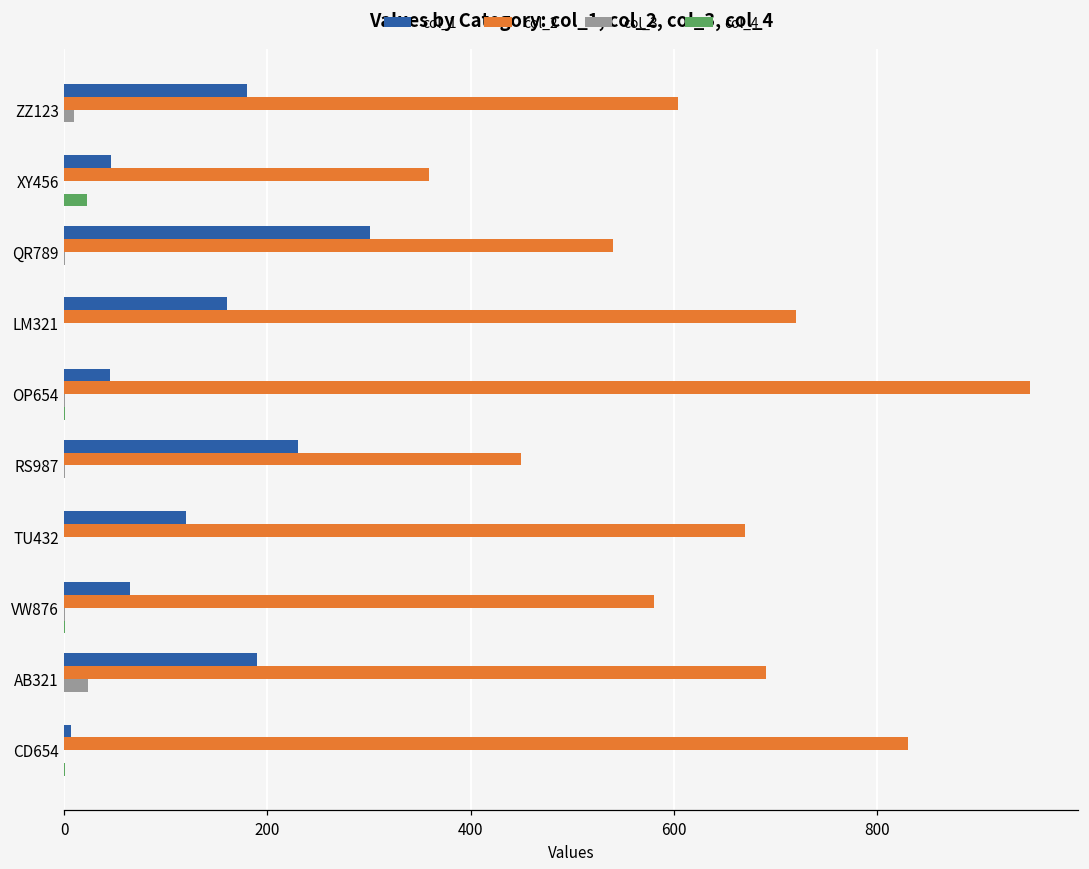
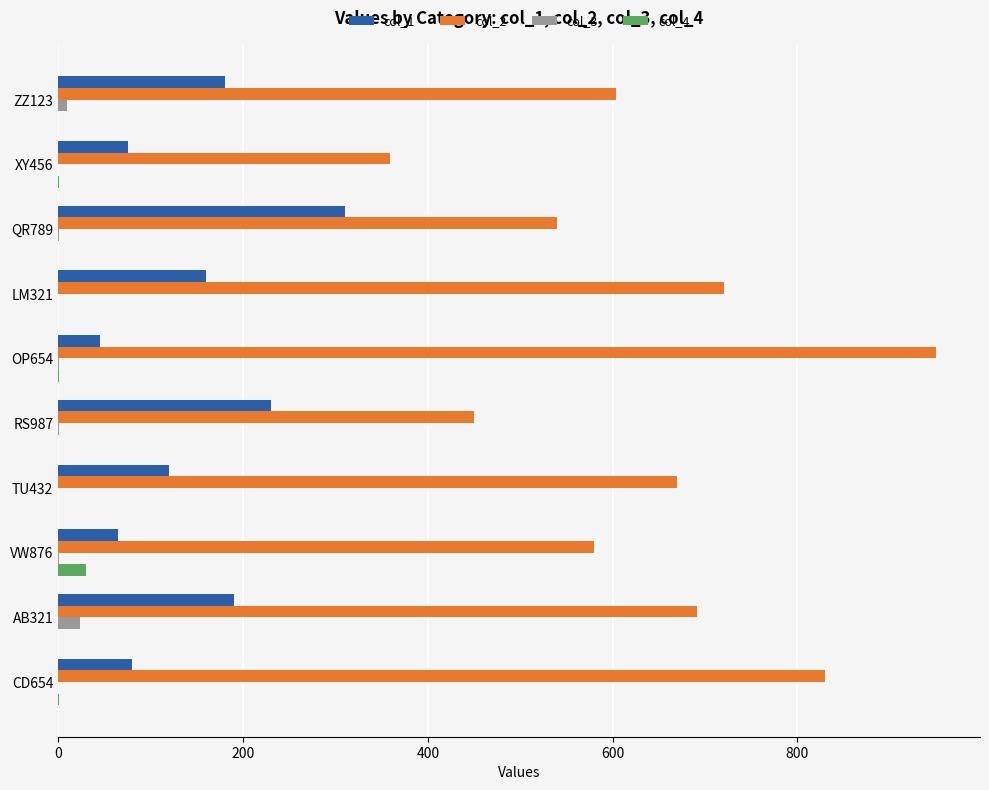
col_1, XY456: 50 -> 80
col_4, XY456: 20 -> 0
col_1, QR789: 300 -> 310
col_4, VW876: 0 -> 30
col_1, CD654: 10 -> 80
